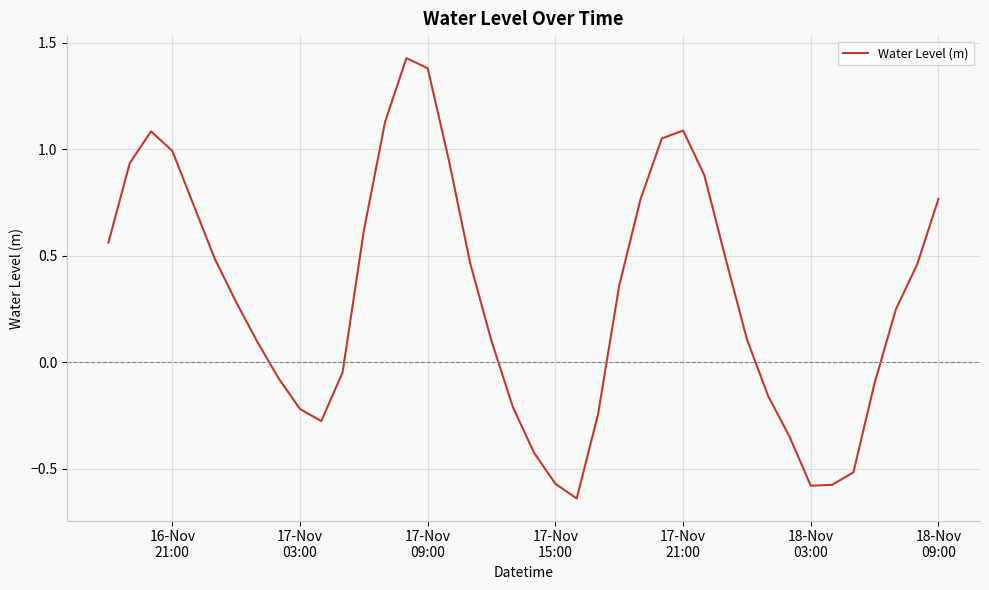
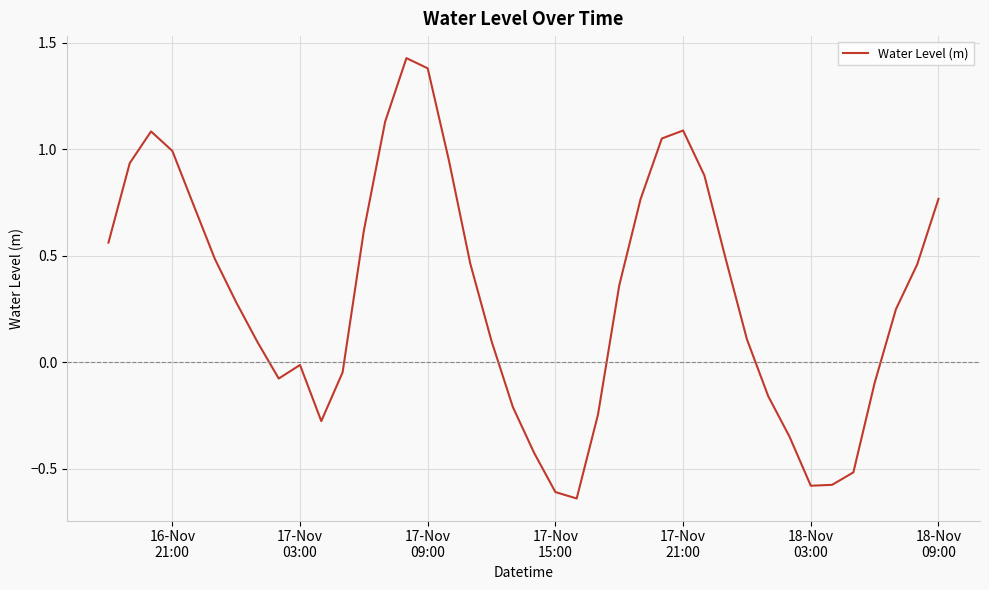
17-Nov 03:00: -0.22 -> -0.01
17-Nov 15:00: -0.57 -> -0.61
